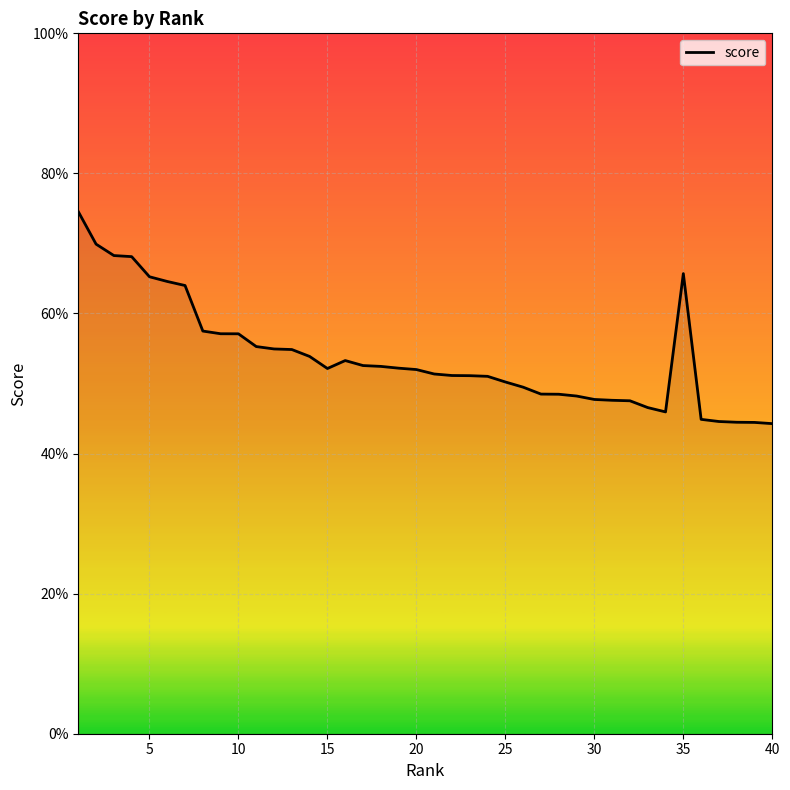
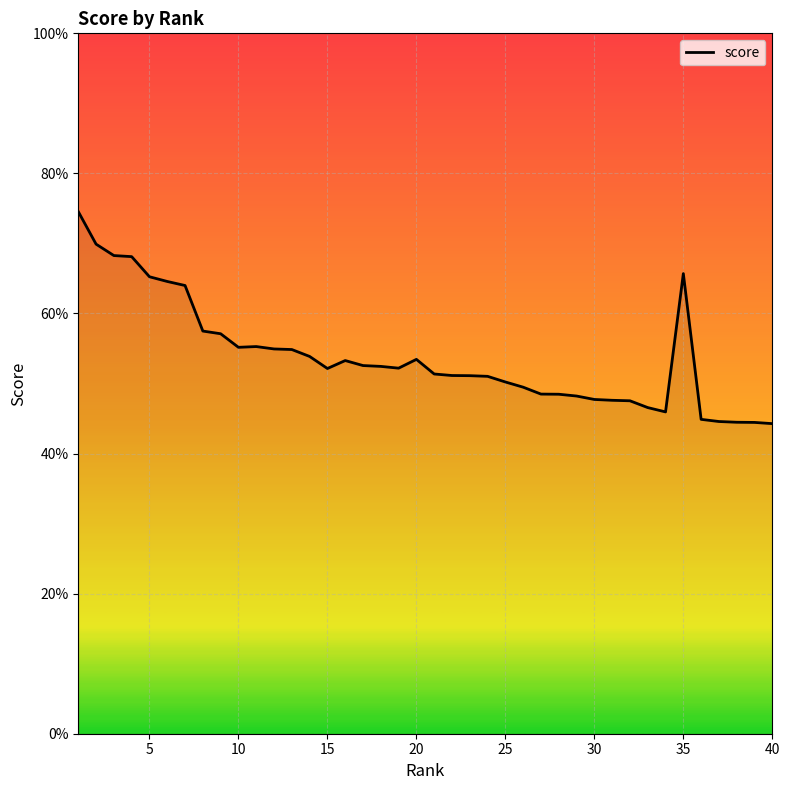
10: 57% -> 55%
20: 52% -> 53%
